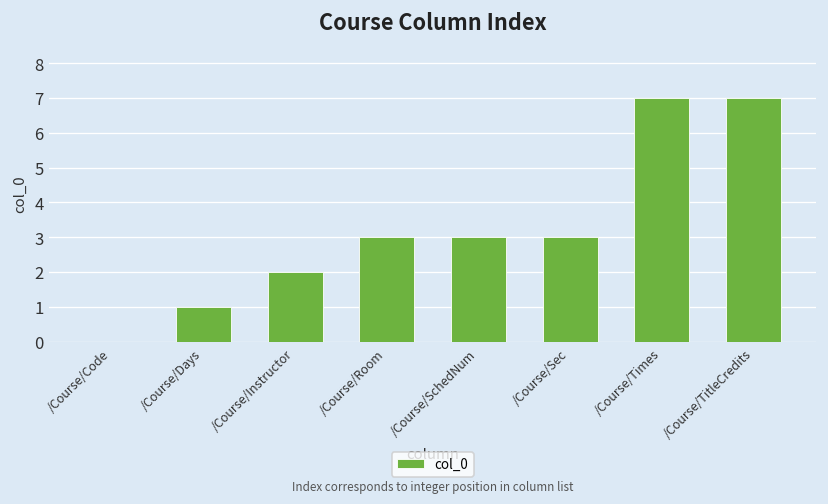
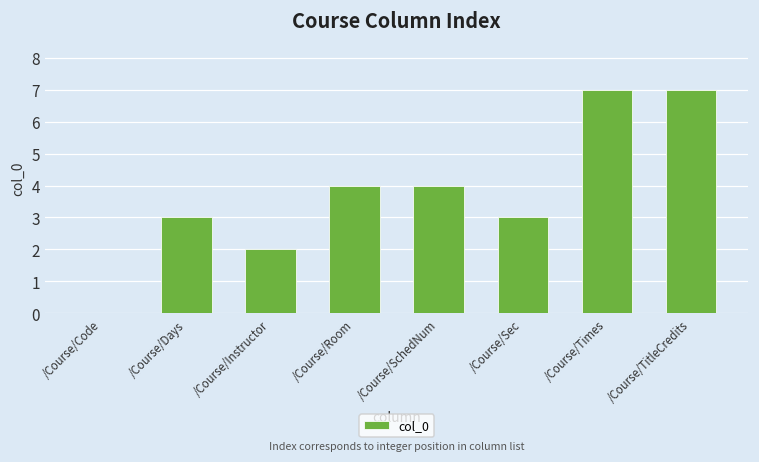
/Course/Days: 1 -> 3
/Course/Room: 3 -> 4
/Course/SchedNum: 3 -> 4
